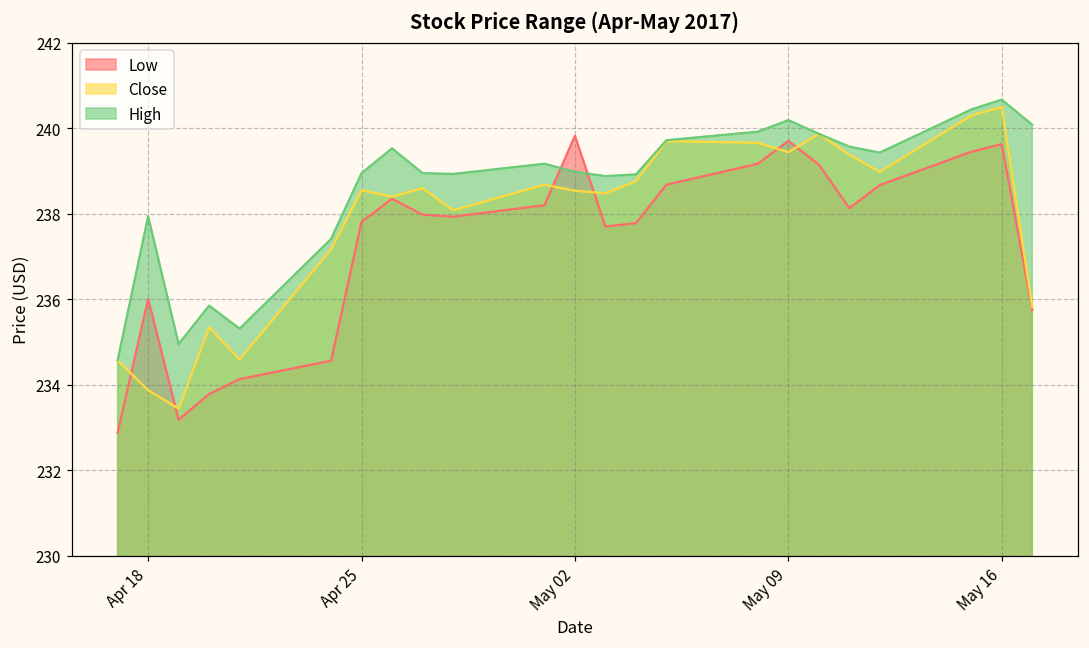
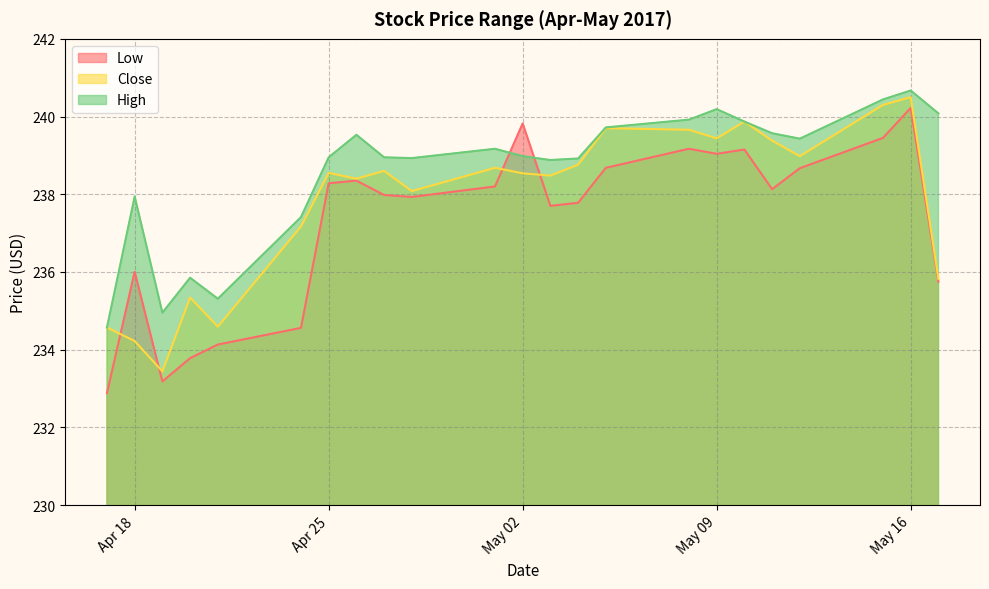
Close, Apr 18: 233.9 -> 234.2
Low, Apr 25: 237.8 -> 238.3
Low, May 09: 239.7 -> 239.0
Low, May 16: 239.6 -> 240.2
